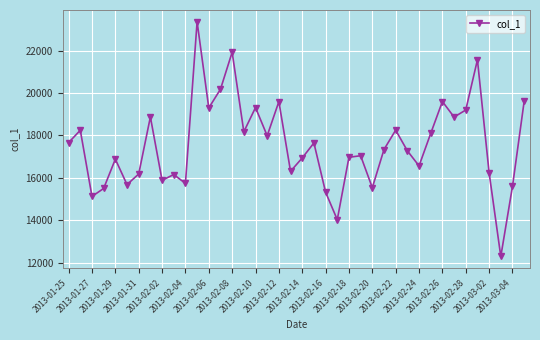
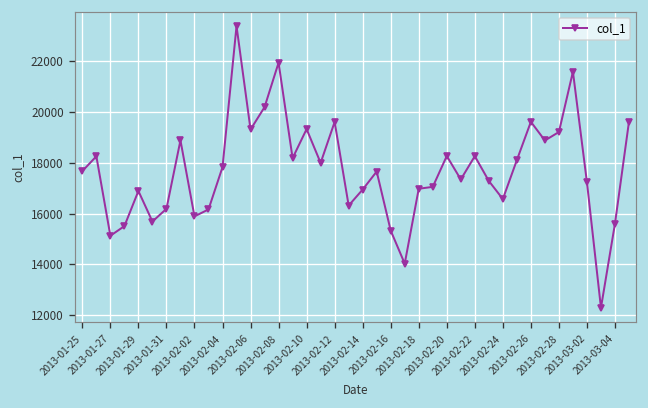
2013-02-04: 15700 -> 17800
2013-02-20: 15500 -> 18300
2013-03-02: 16200 -> 17200
